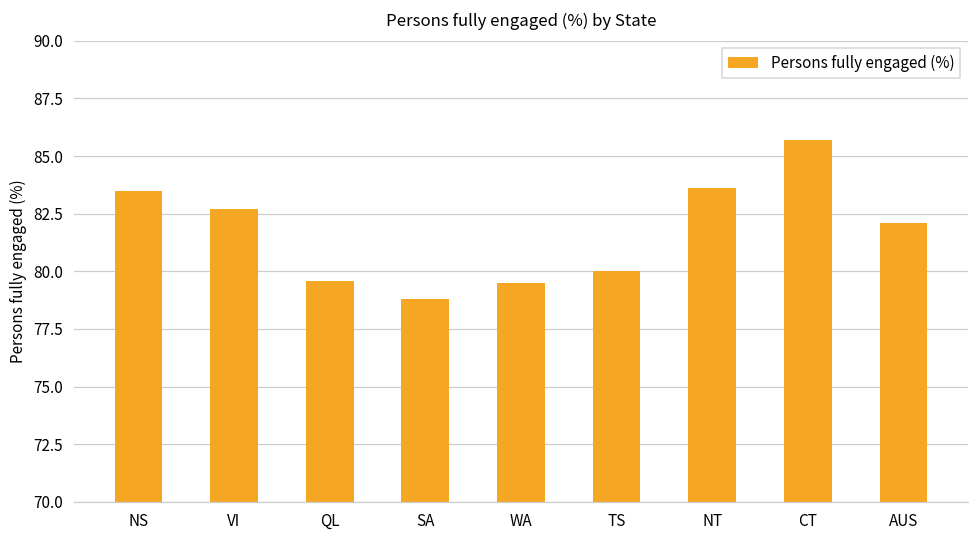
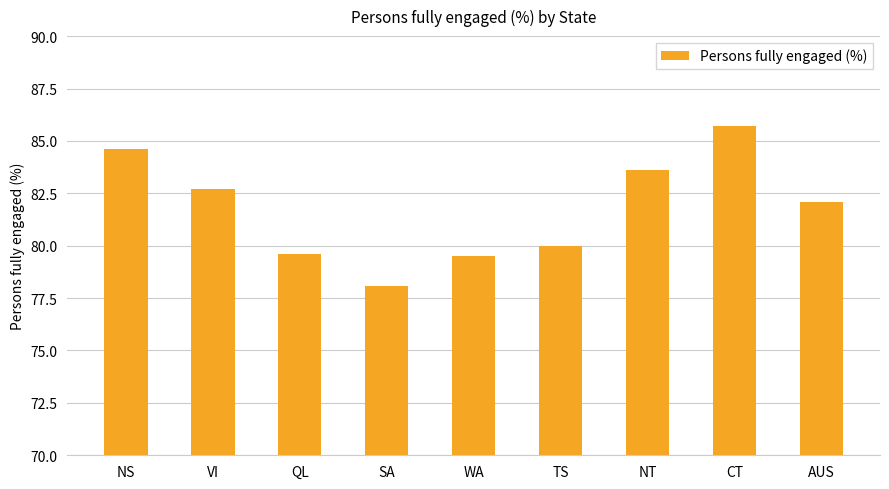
NS: 83.5 -> 84.6
SA: 78.8 -> 78.1
